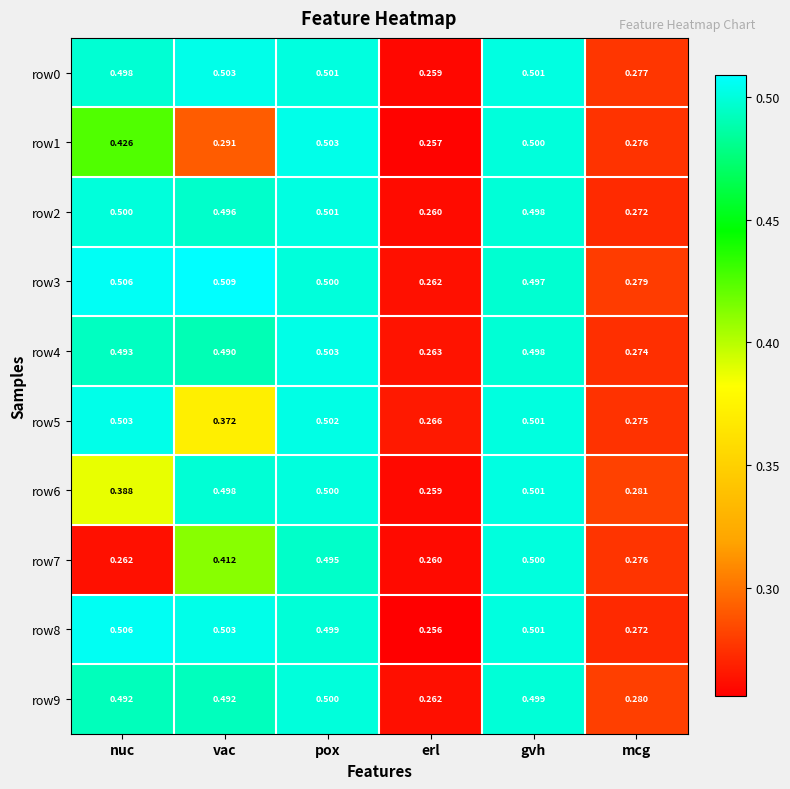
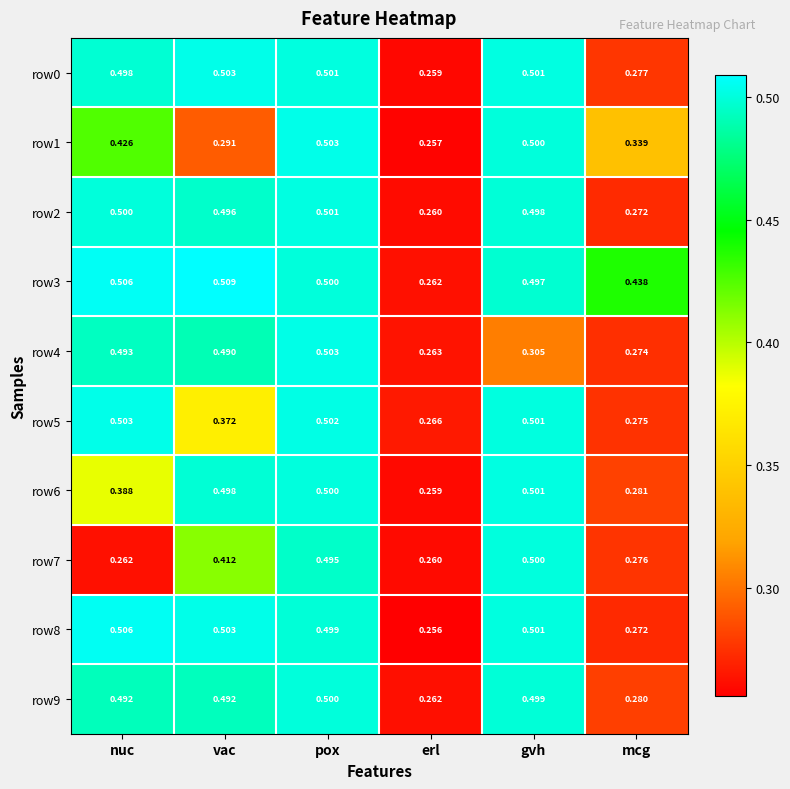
row1, mcg: 0.276 -> 0.339
row3, mcg: 0.279 -> 0.438
row4, gvh: 0.498 -> 0.305
